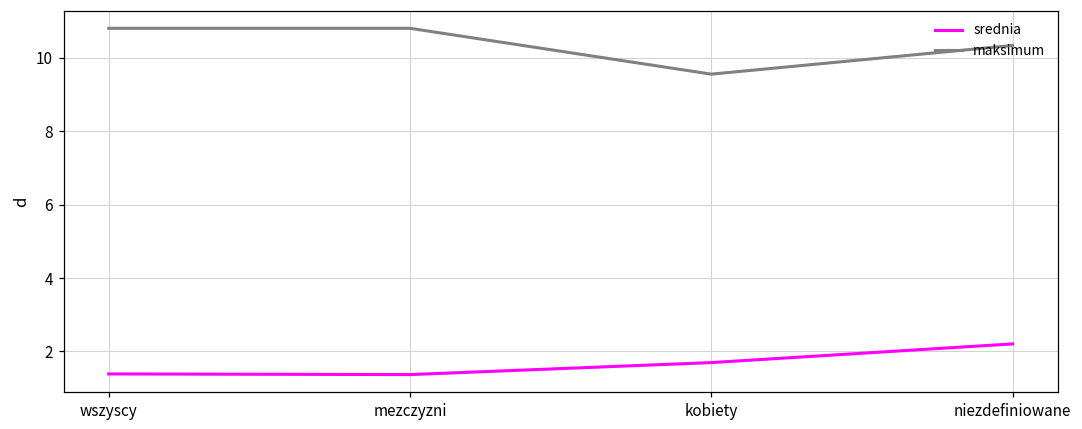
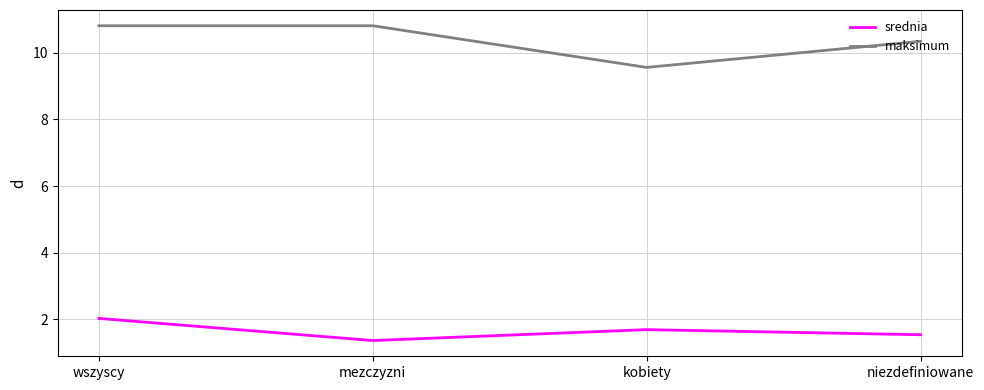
srednia, wszyscy: 1.4 -> 2.0
srednia, niezdefiniowane: 2.2 -> 1.5
